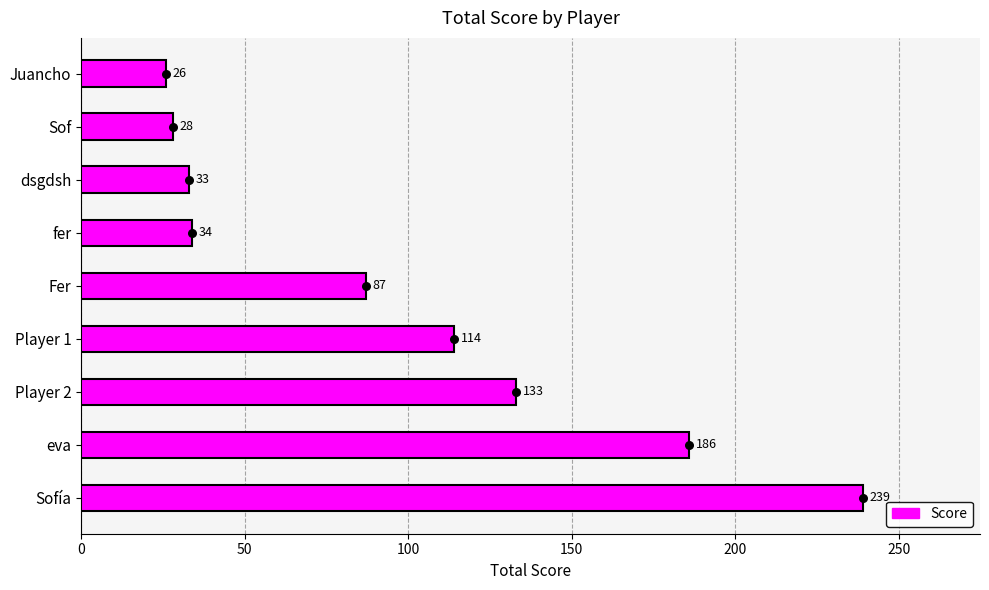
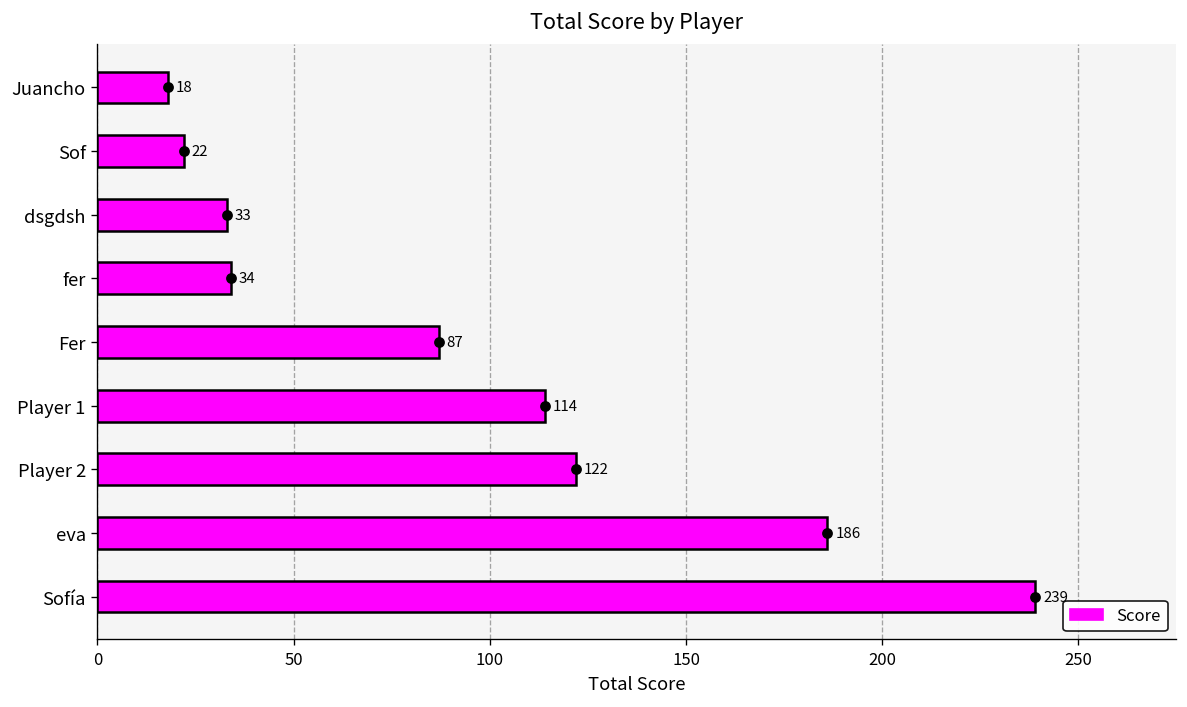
Juancho: 26 -> 18
Sof: 28 -> 22
Player 2: 133 -> 122
